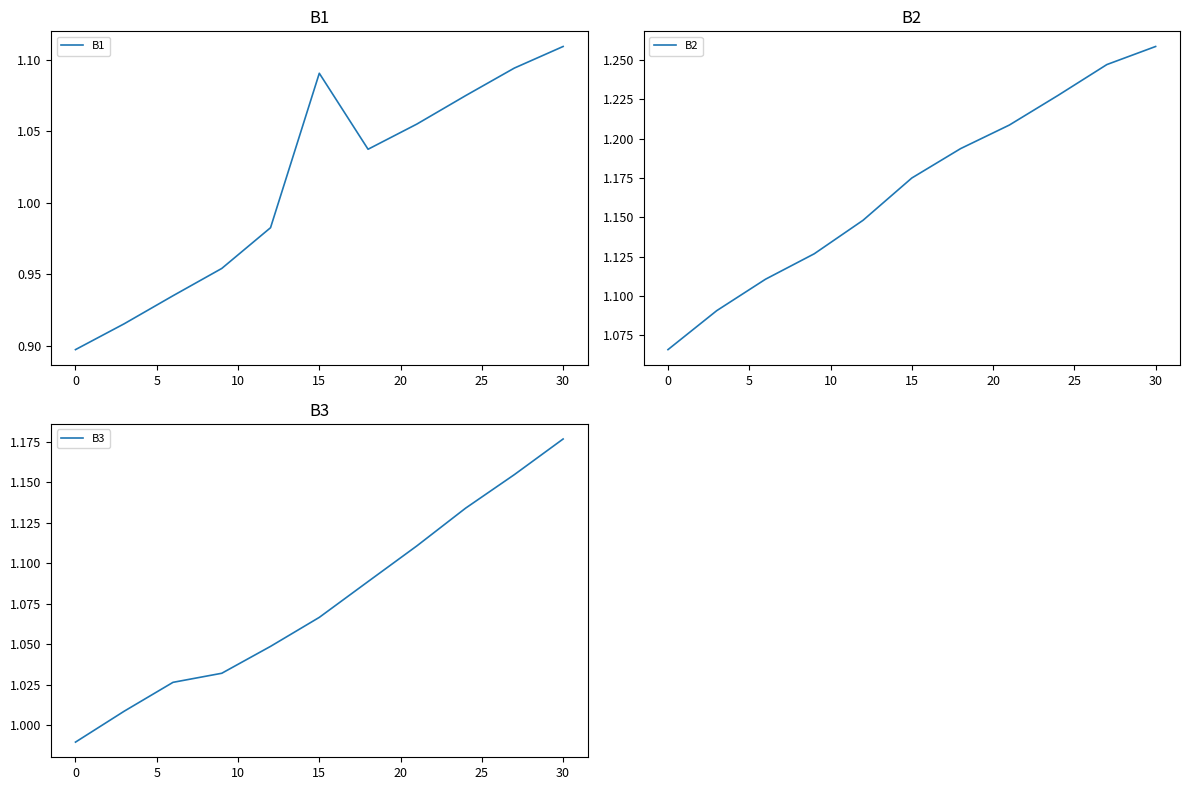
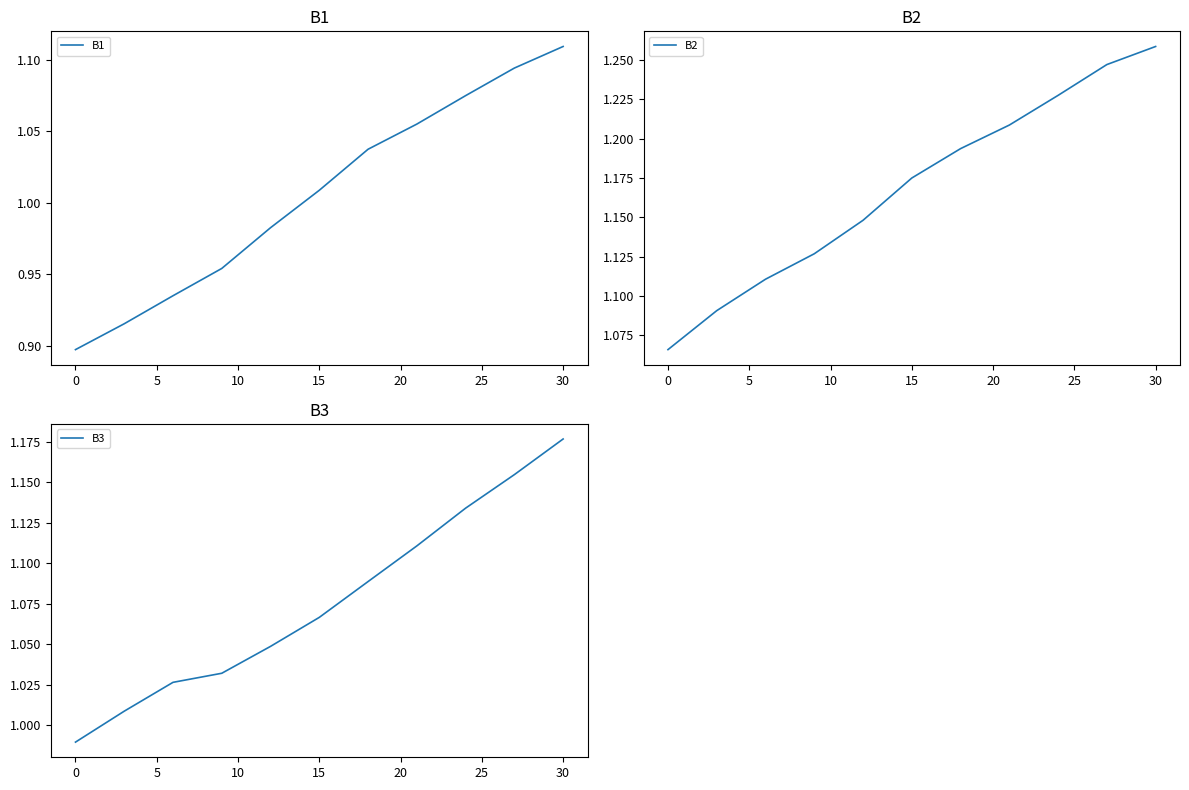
B1, 15: 1.091 -> 1.009
